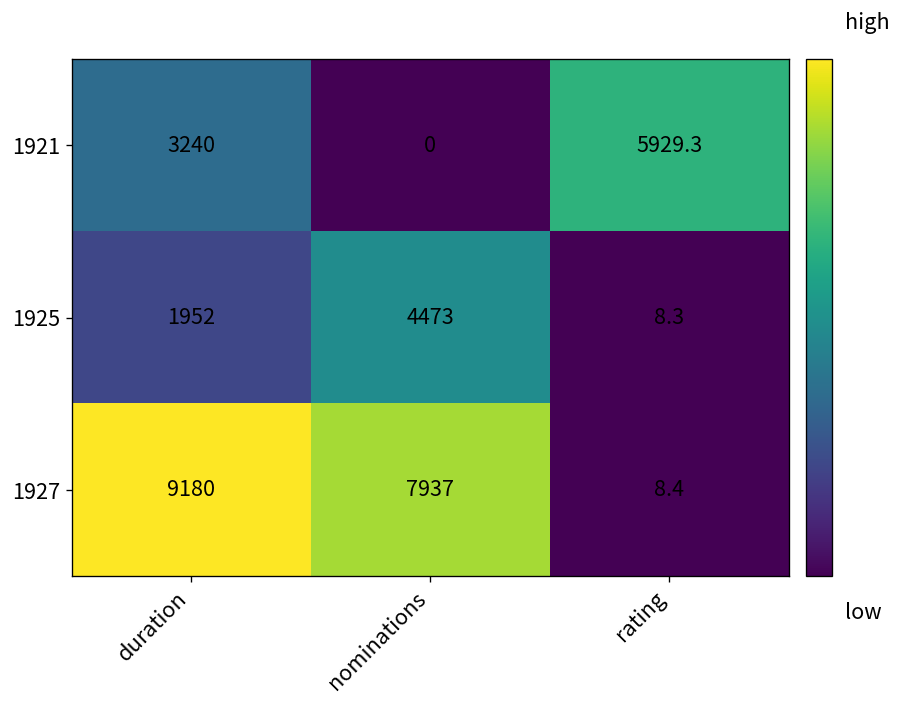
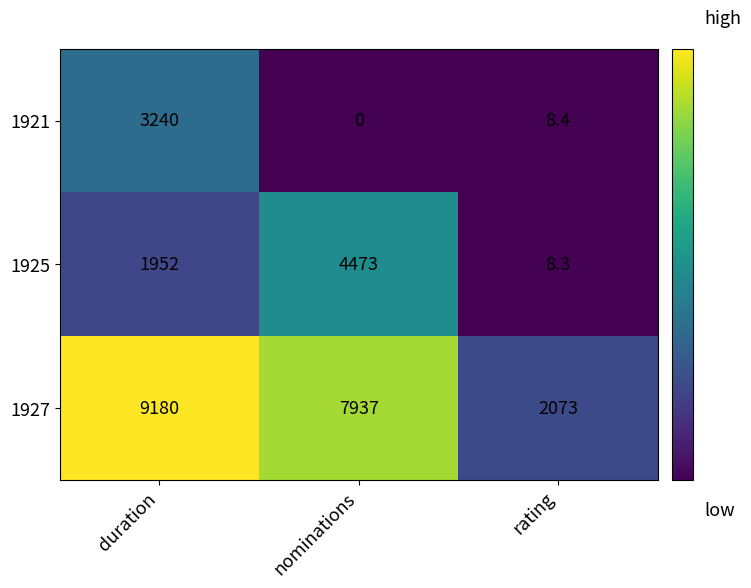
1921, rating: 5929.3 -> 8.4
1927, rating: 8.4 -> 2073
